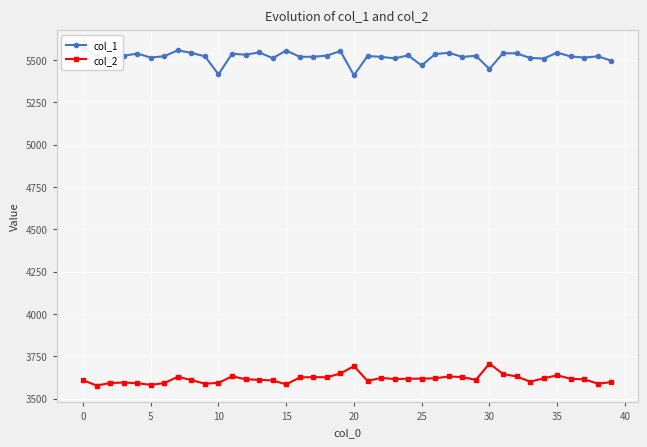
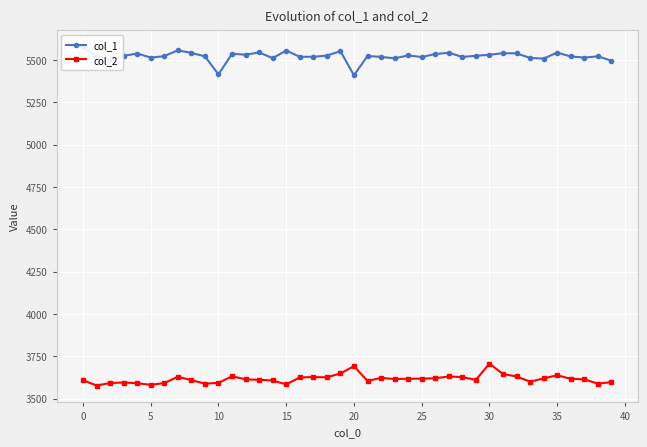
col_1, 25: 5470 -> 5520
col_1, 30: 5450 -> 5530
